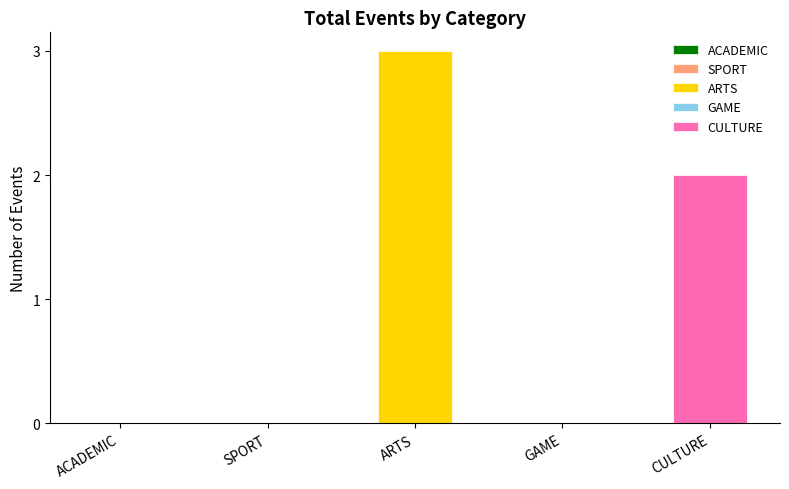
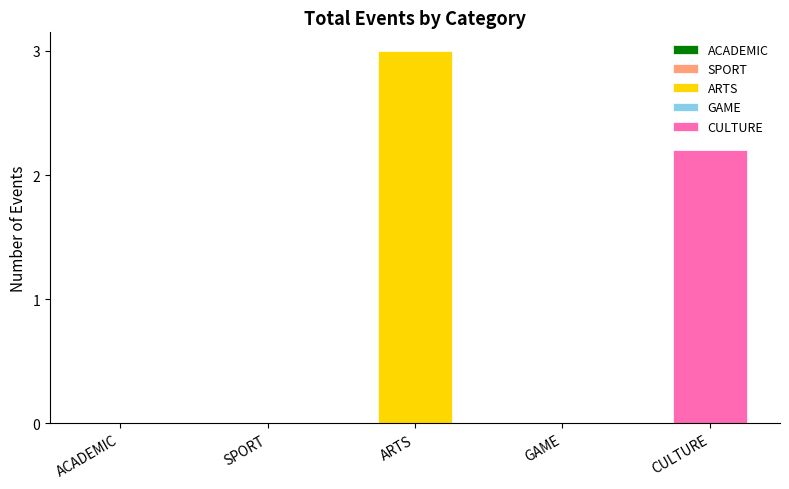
CULTURE: 2.0 -> 2.2
